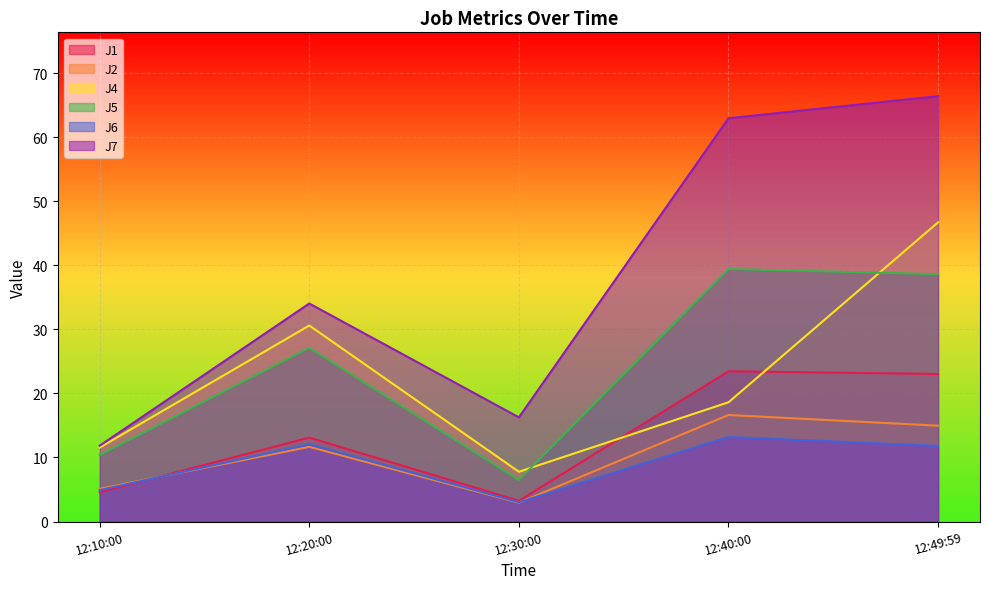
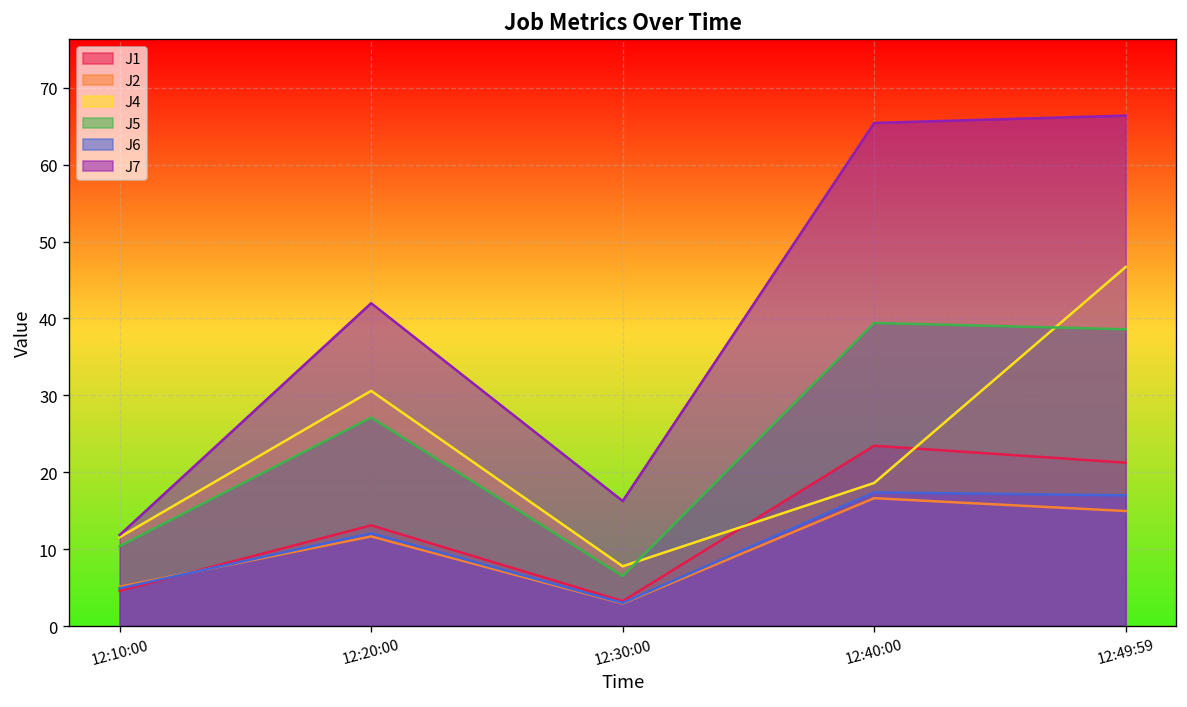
J7, 12:20:00: 34 -> 42
J6, 12:40:00: 13 -> 17
J7, 12:40:00: 63 -> 65
J1, 12:49:59: 23 -> 21
J6, 12:49:59: 12 -> 17
